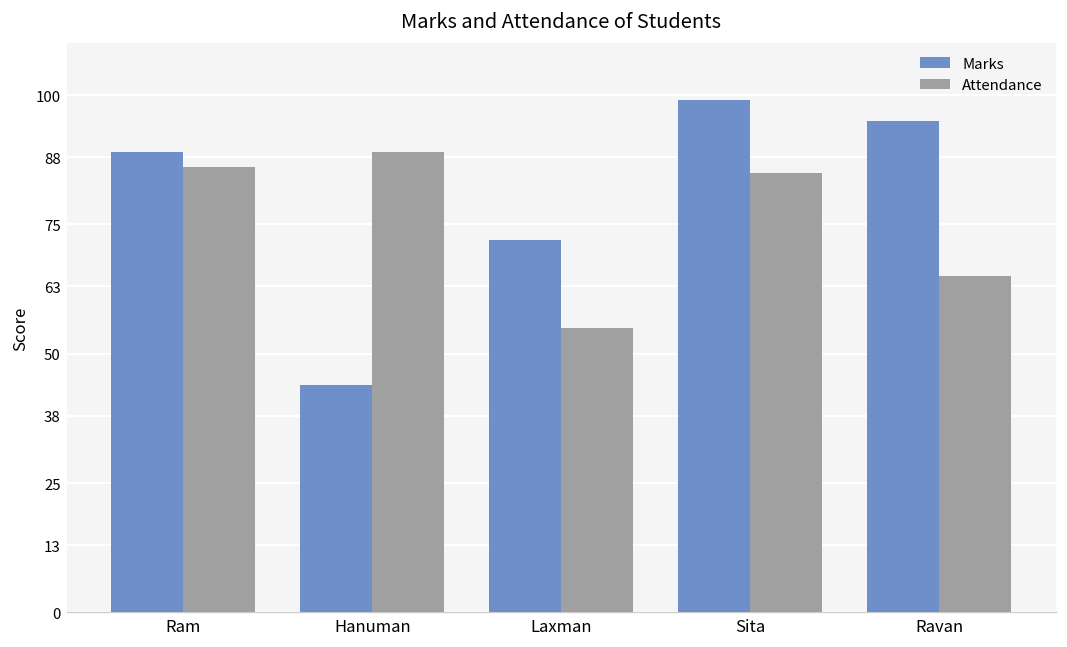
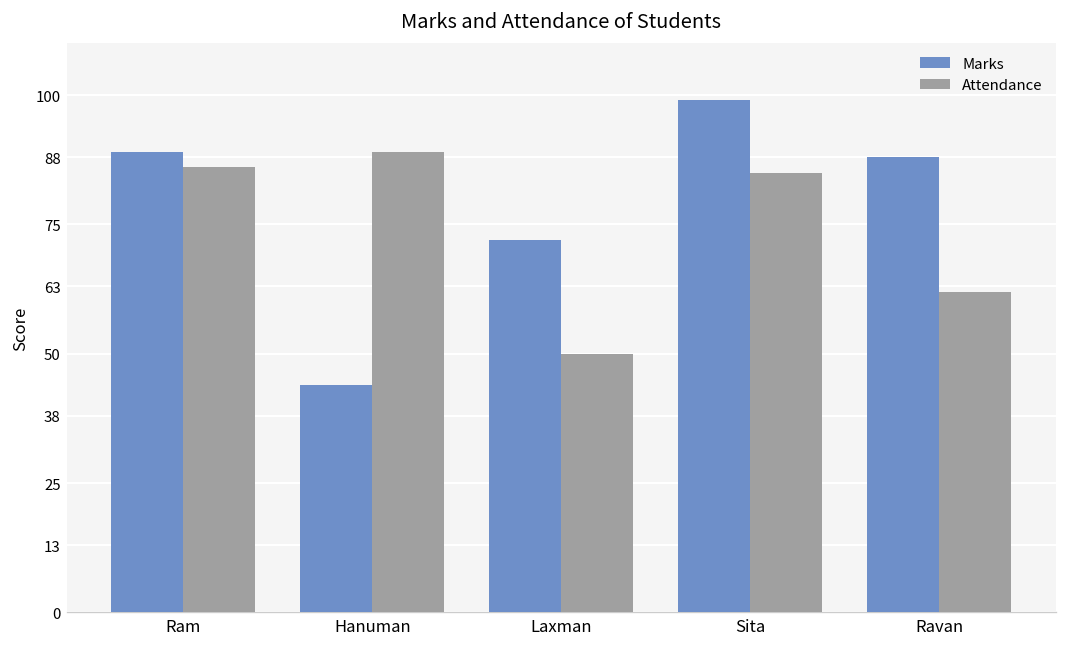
Attendance, Laxman: 55 -> 50
Marks, Ravan: 95 -> 88
Attendance, Ravan: 65 -> 62
